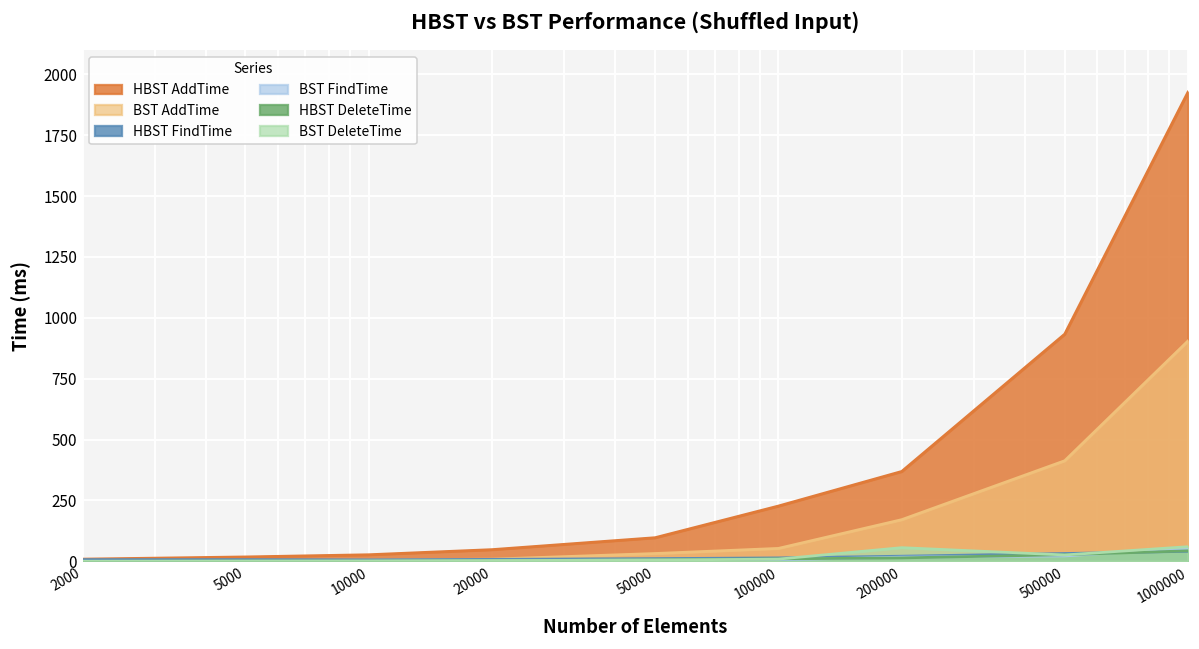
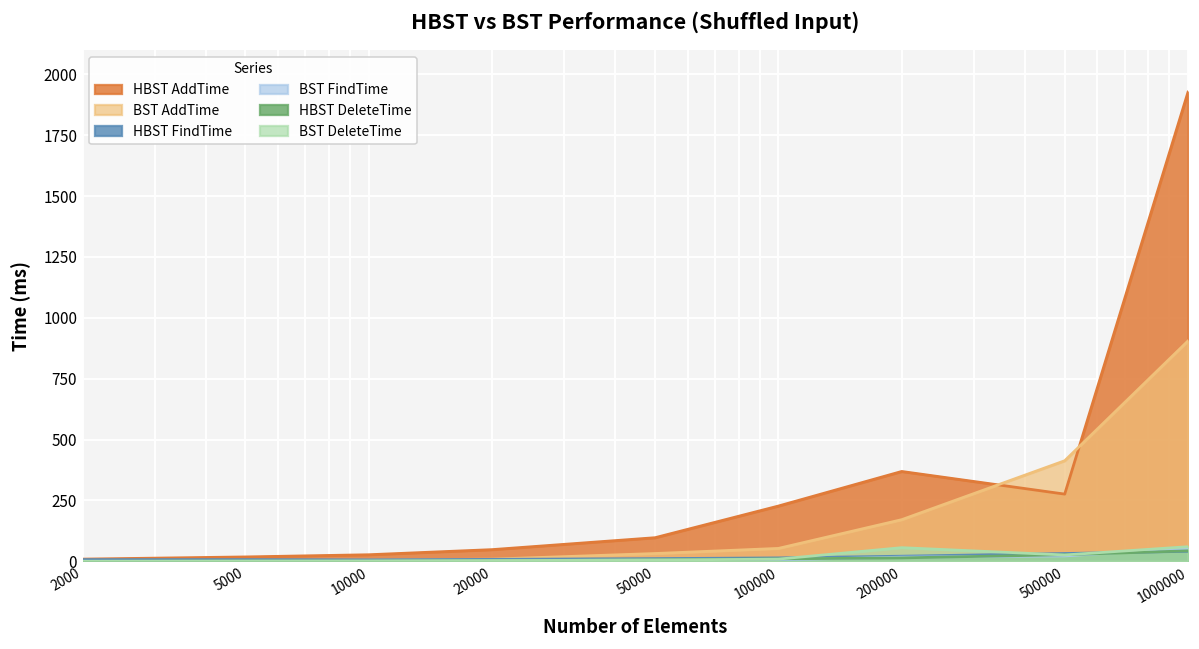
HBST AddTime, 500000: 930 -> 280
